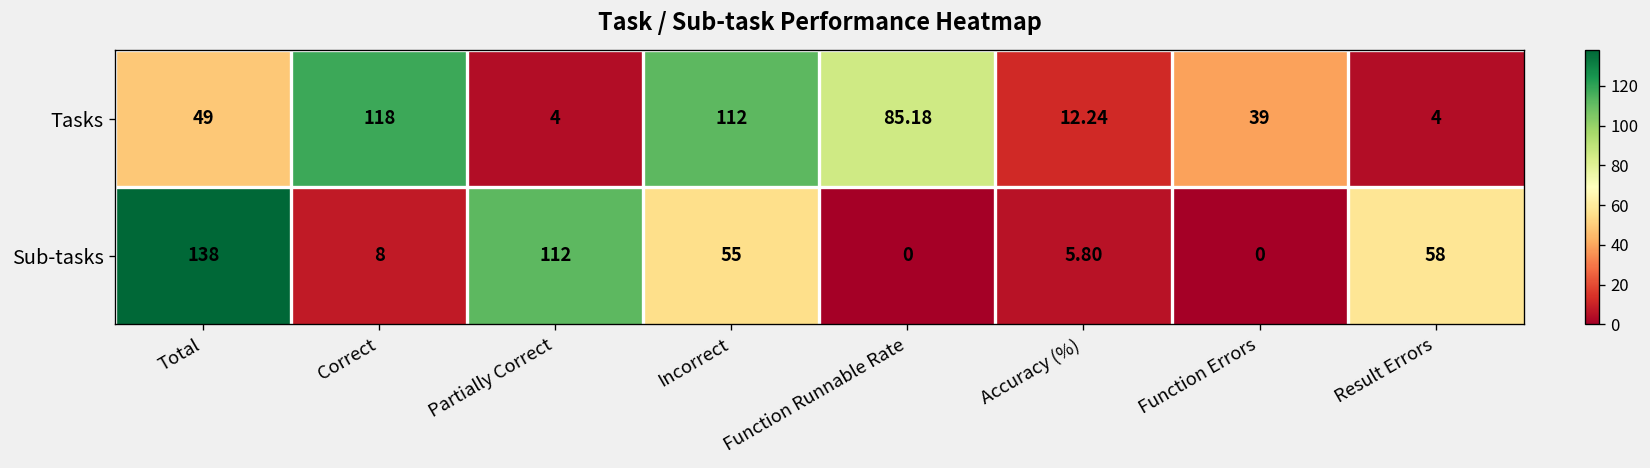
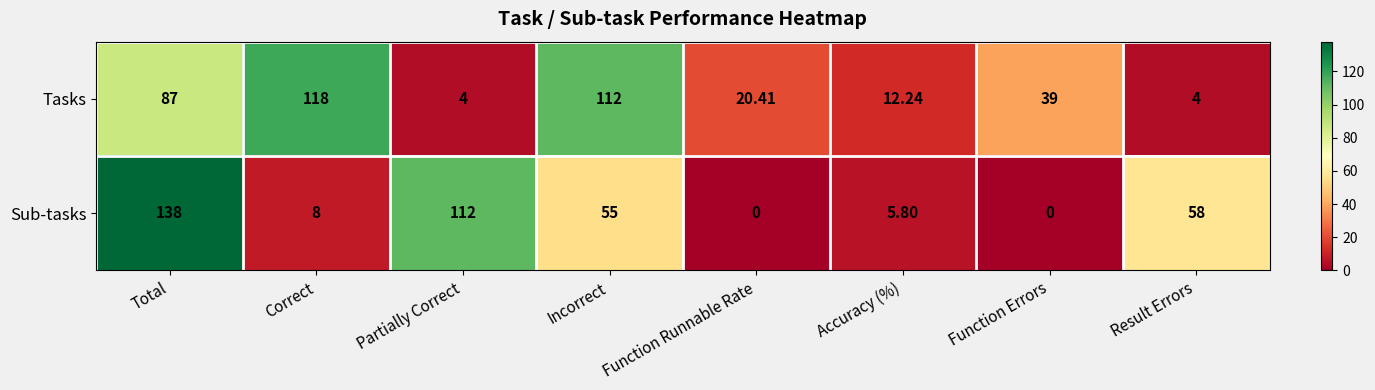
Tasks, Total: 49 -> 87
Tasks, Function Runnable Rate: 85.18 -> 20.41
